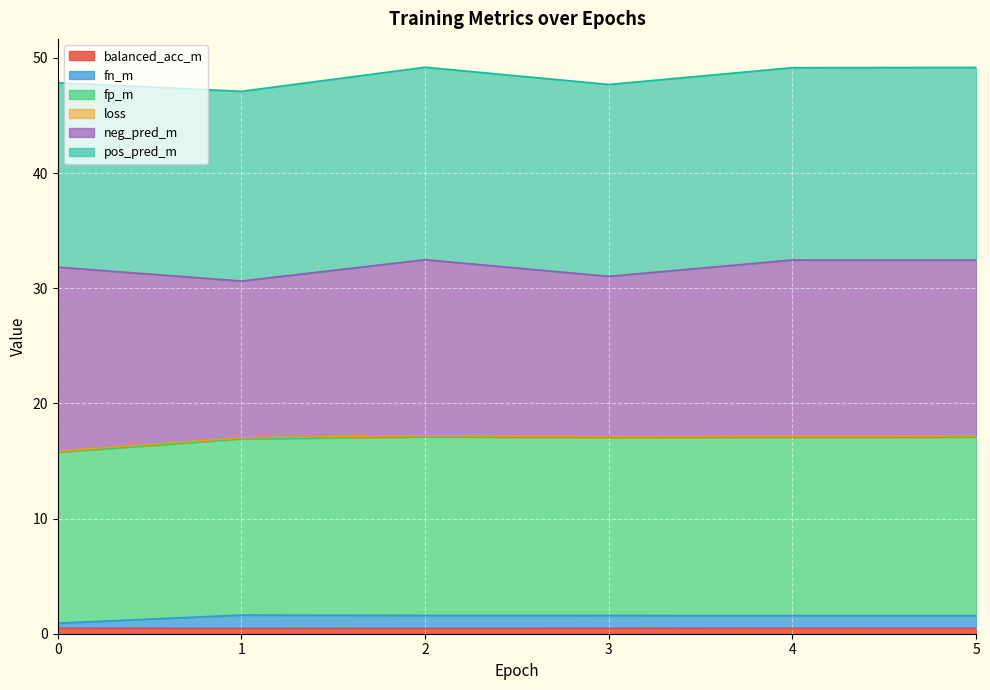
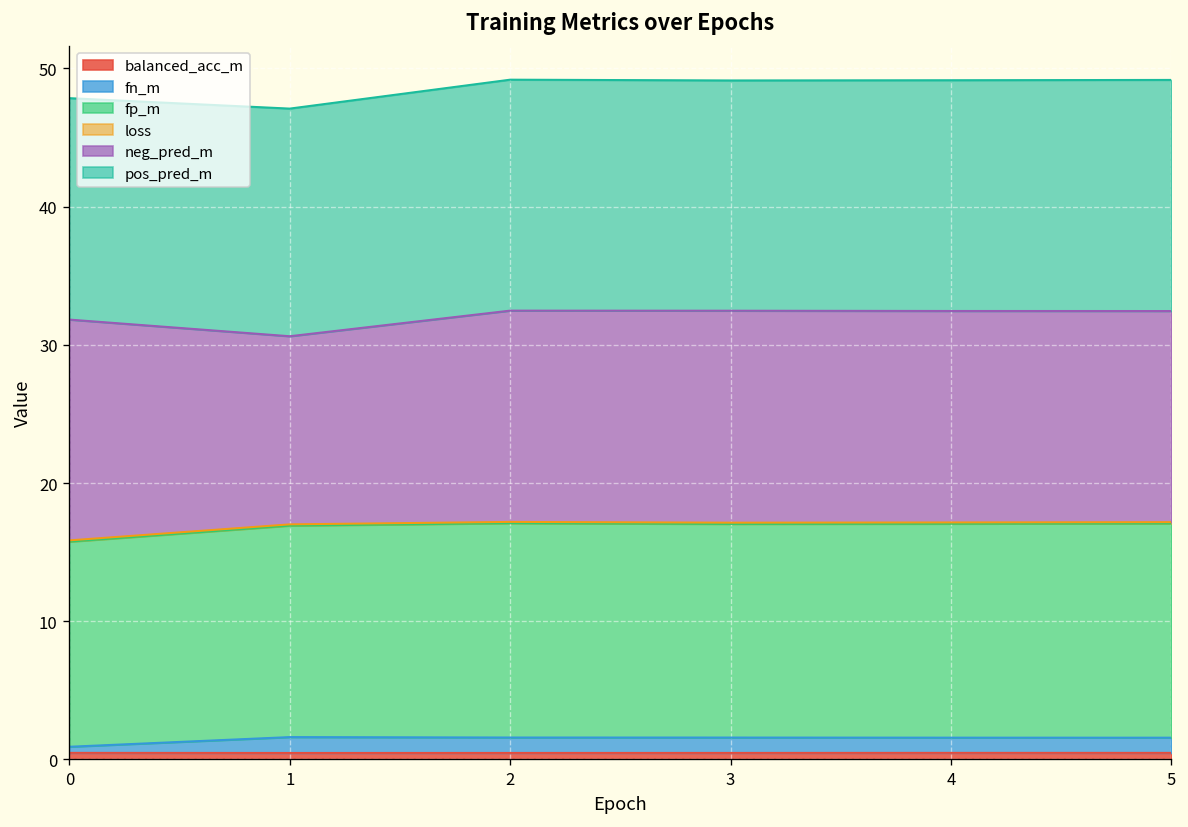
neg_pred_m, 3: 13.9 -> 15.3
